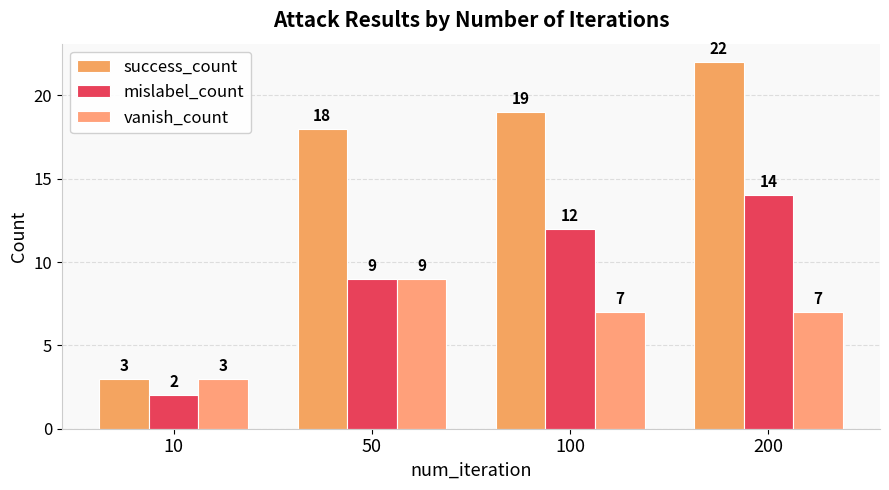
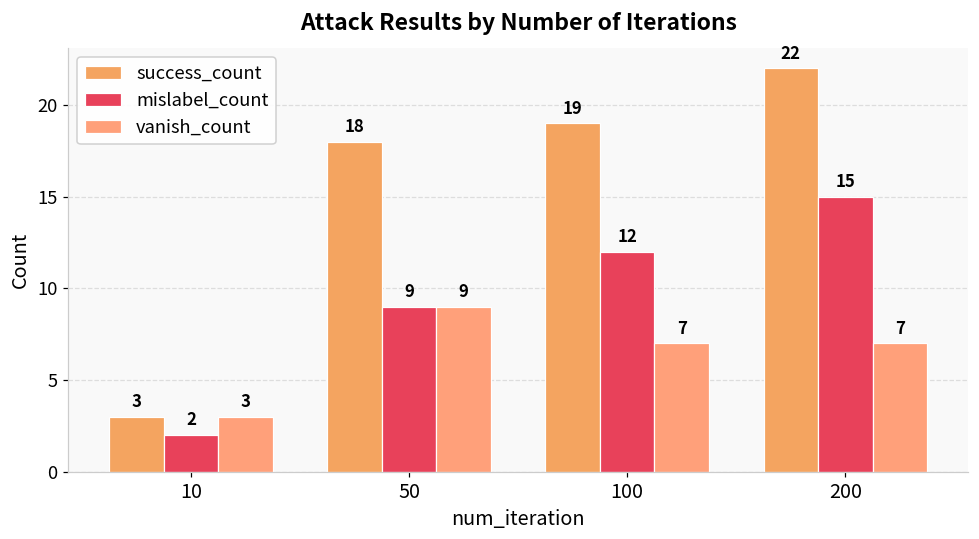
mislabel_count, 200: 14 -> 15
